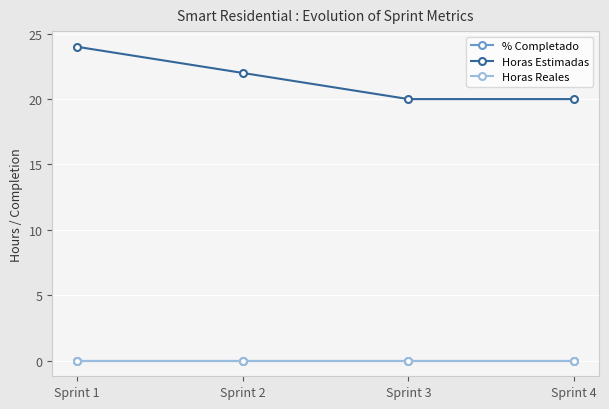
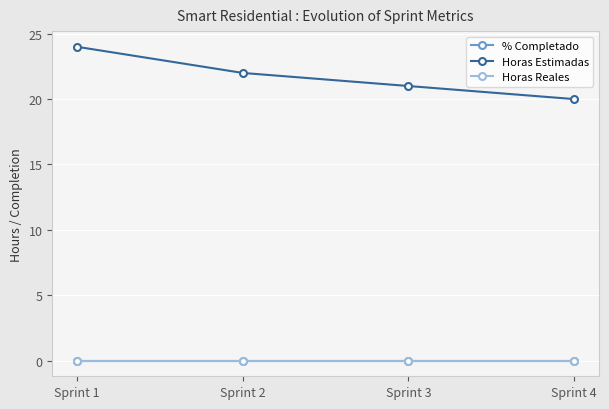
Horas Estimadas, Sprint 3: 20 -> 21
